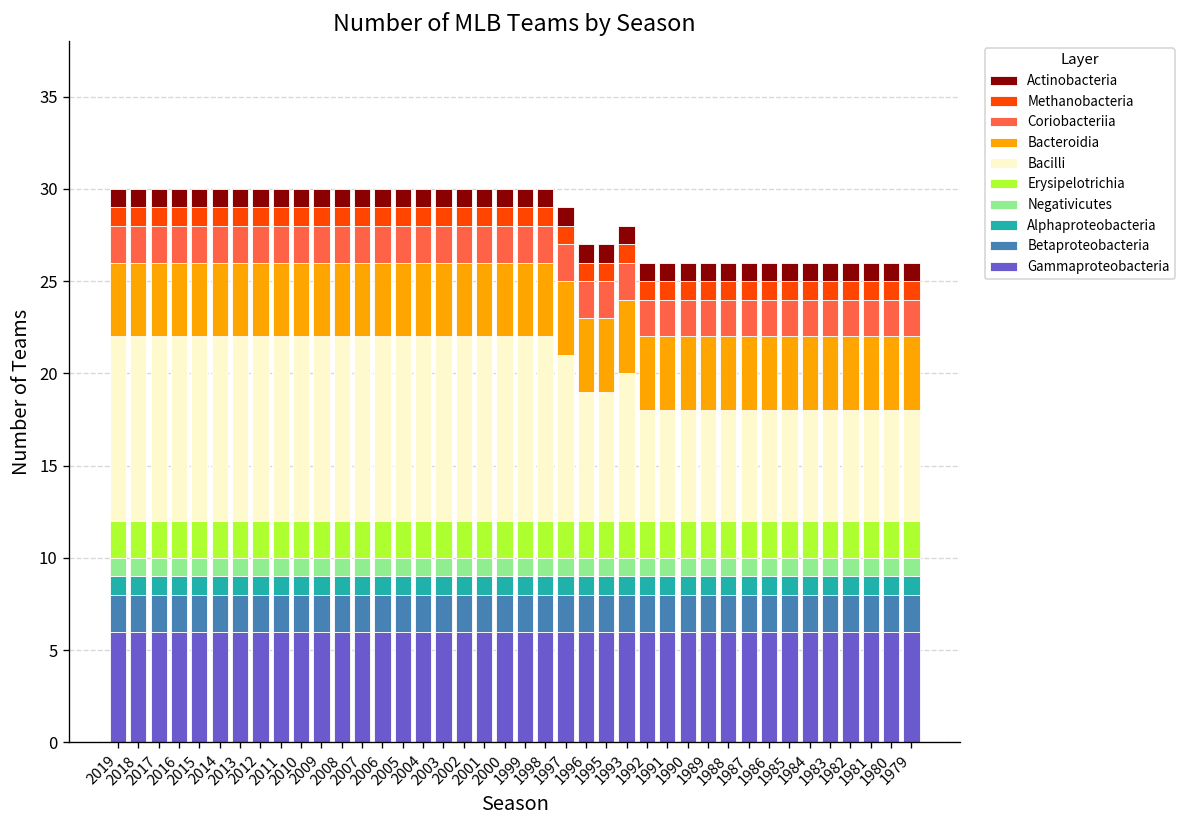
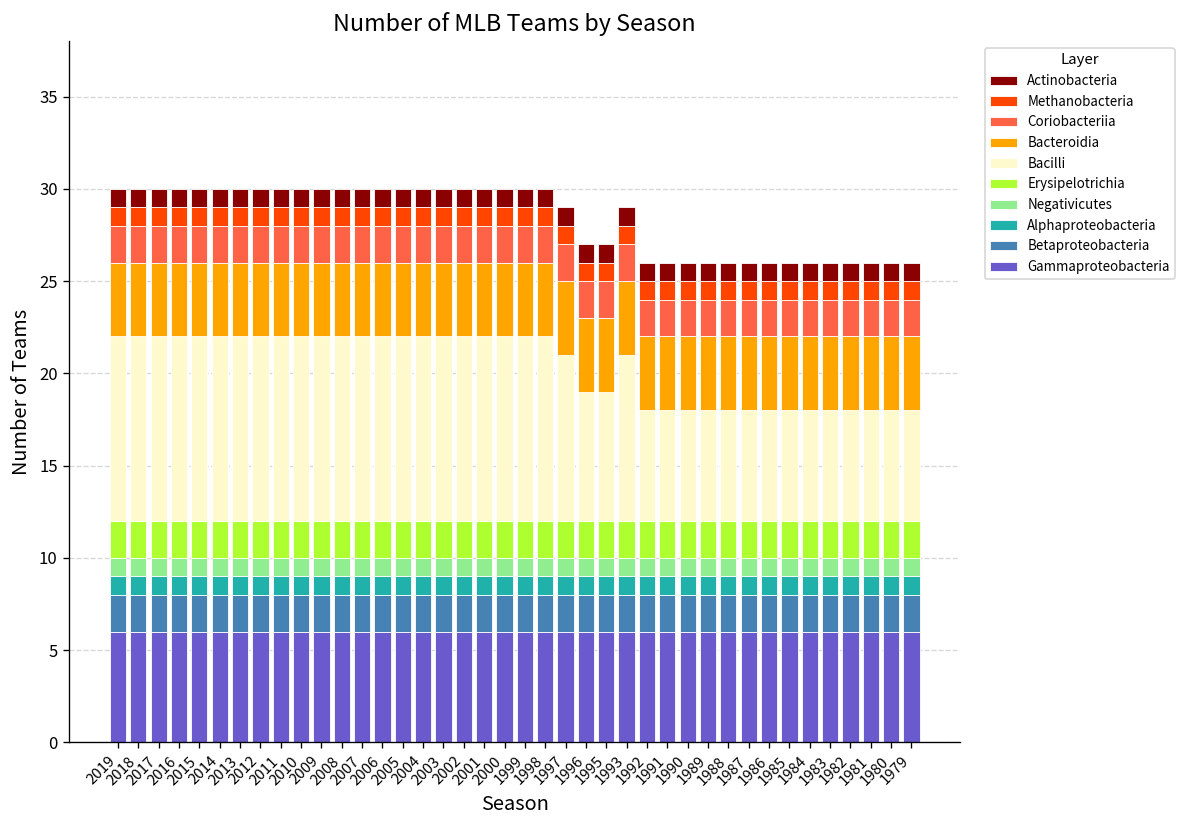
Bacilli, 1993: 8.0 -> 9.0
